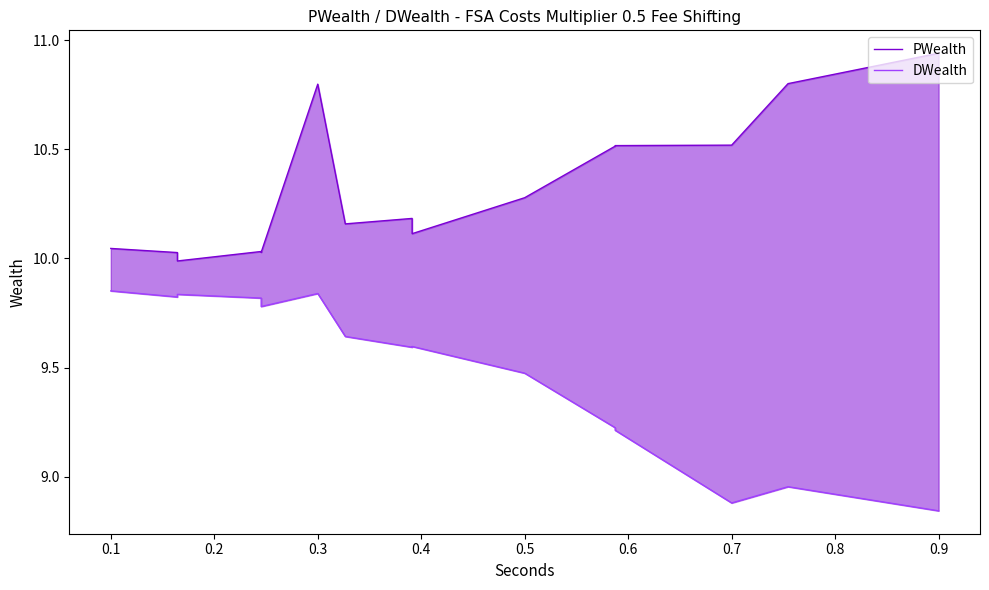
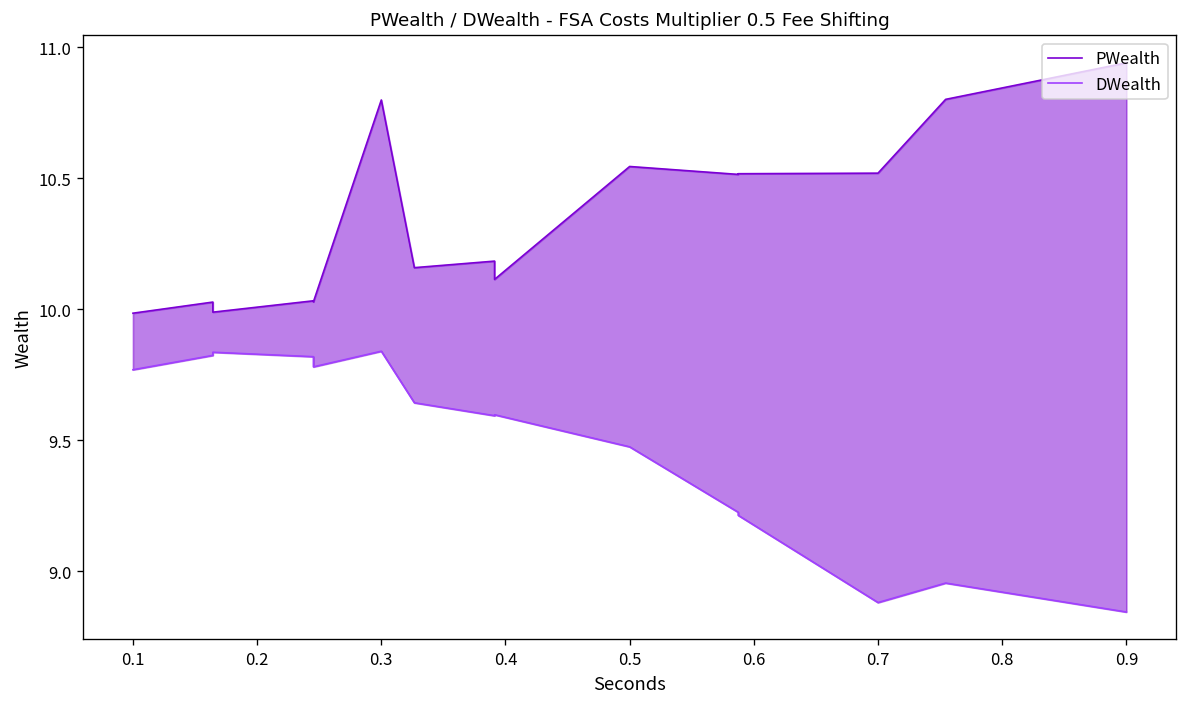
PWealth, 0.1: 10.05 -> 9.98
DWealth, 0.1: 9.85 -> 9.77
PWealth, 0.5: 10.28 -> 10.54
